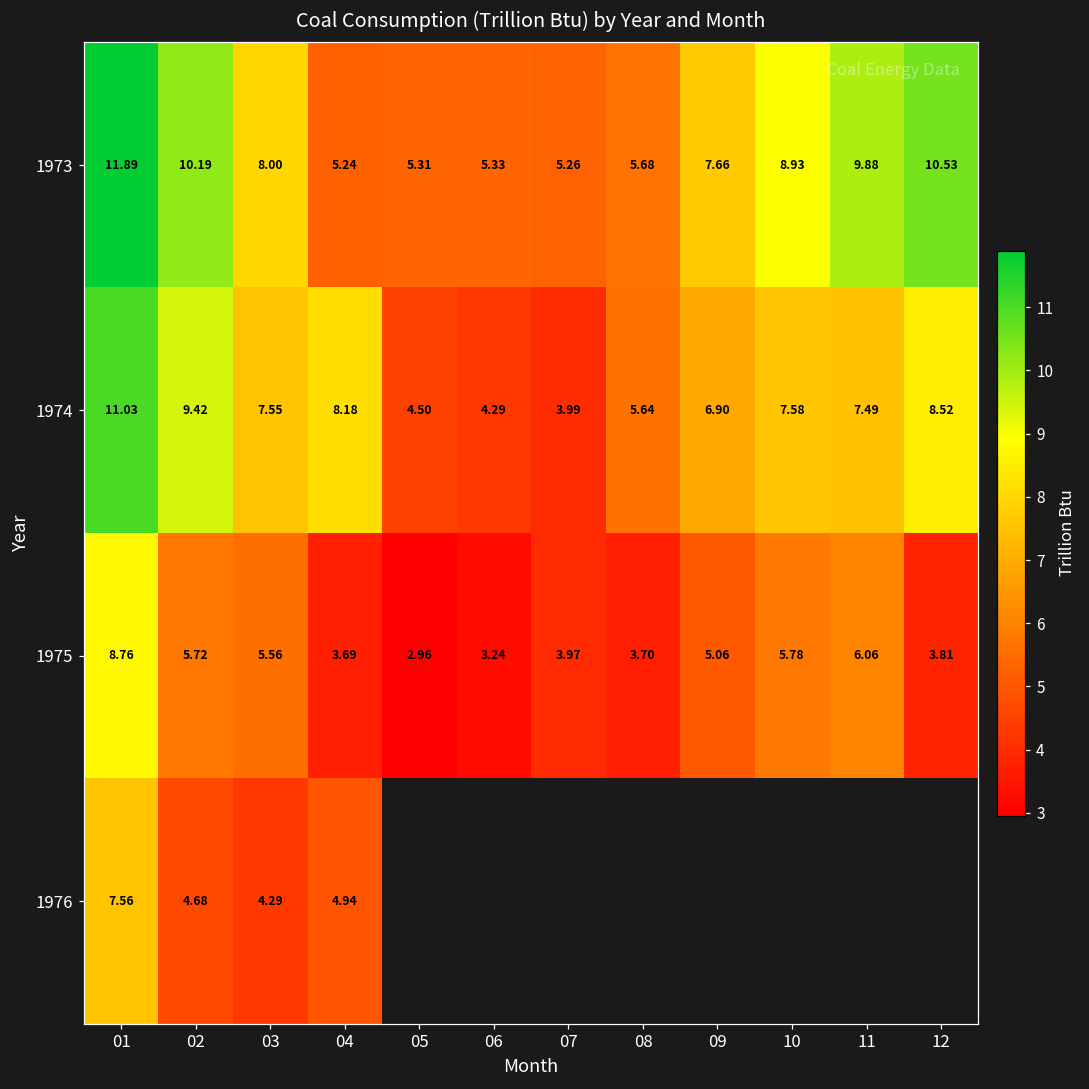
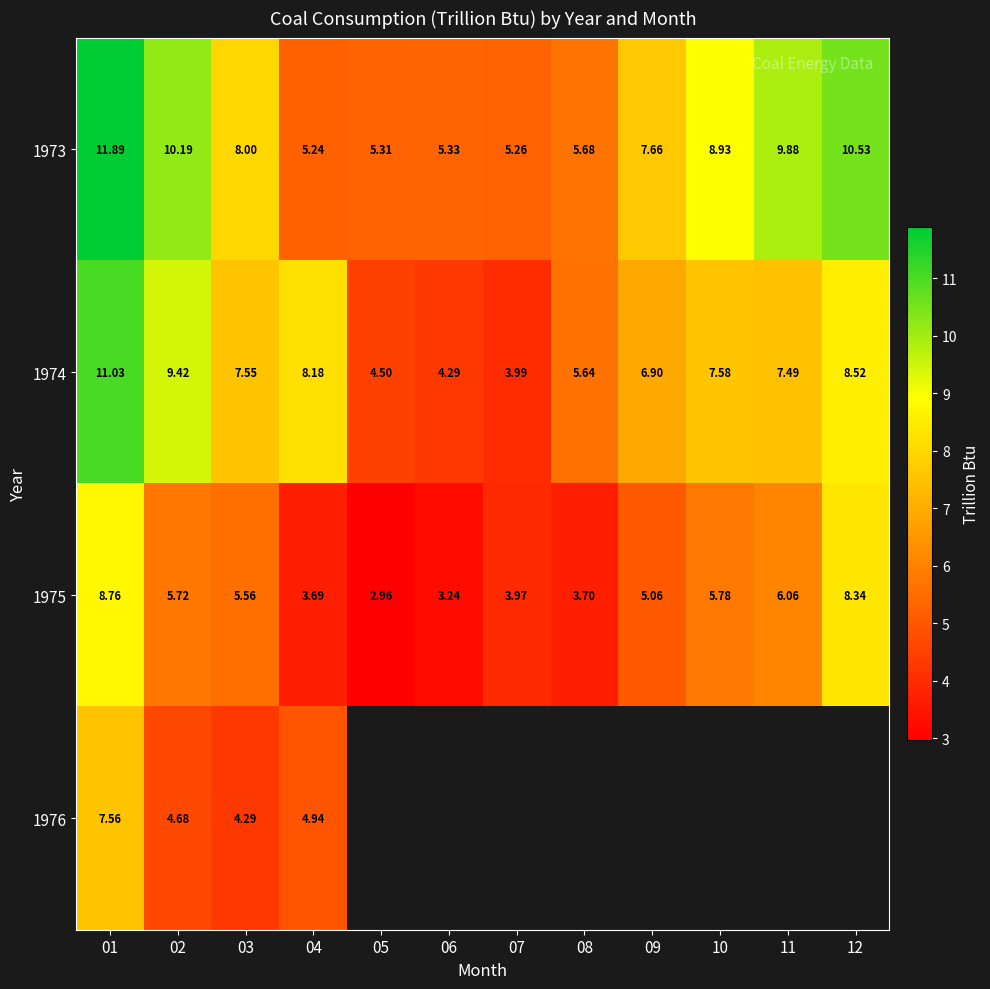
1975, 12: 3.81 -> 8.34
